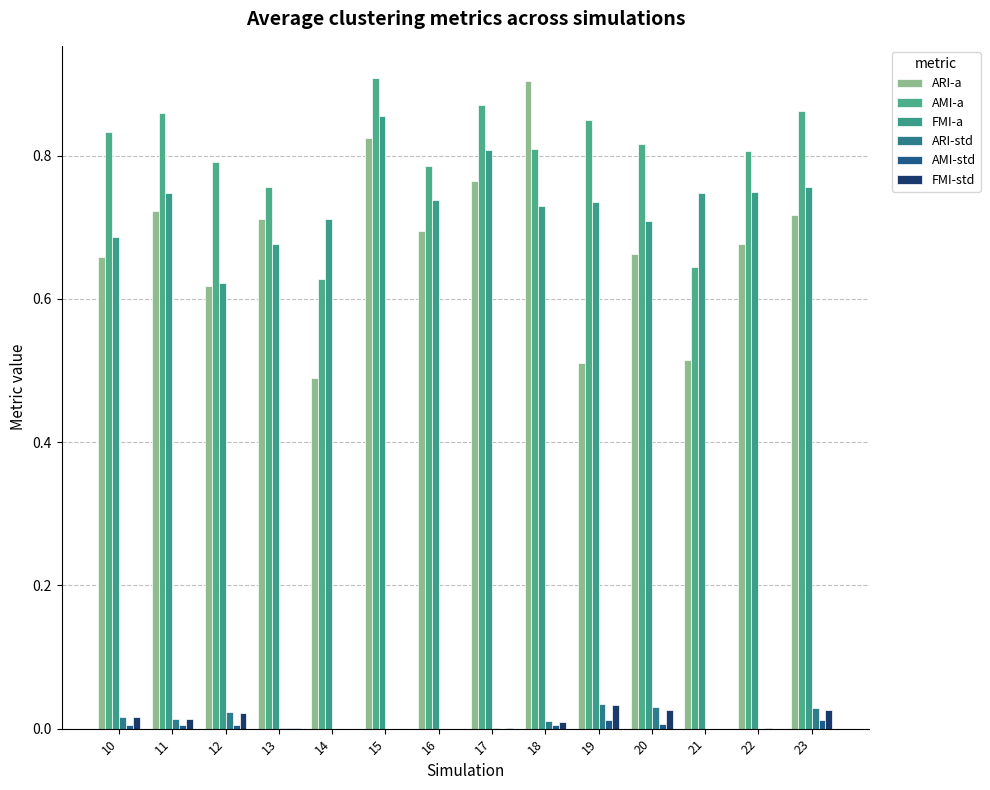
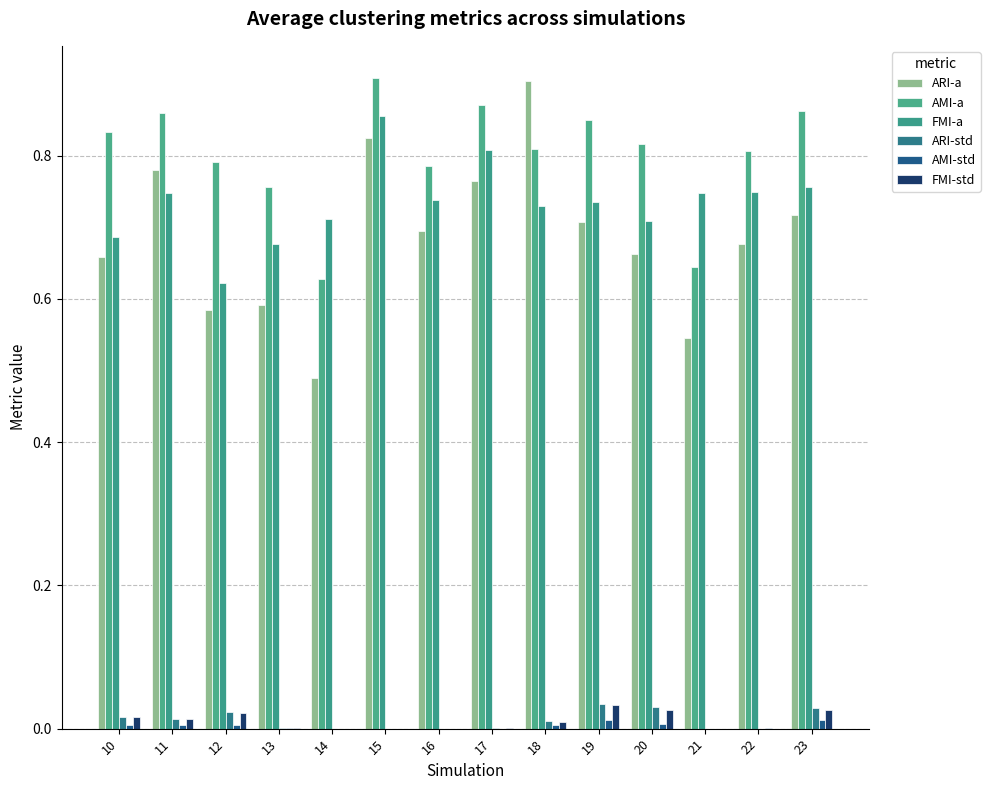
ARI-a, 11: 0.72 -> 0.78
ARI-a, 12: 0.62 -> 0.58
ARI-a, 13: 0.71 -> 0.59
ARI-a, 19: 0.51 -> 0.71
ARI-a, 21: 0.51 -> 0.55
